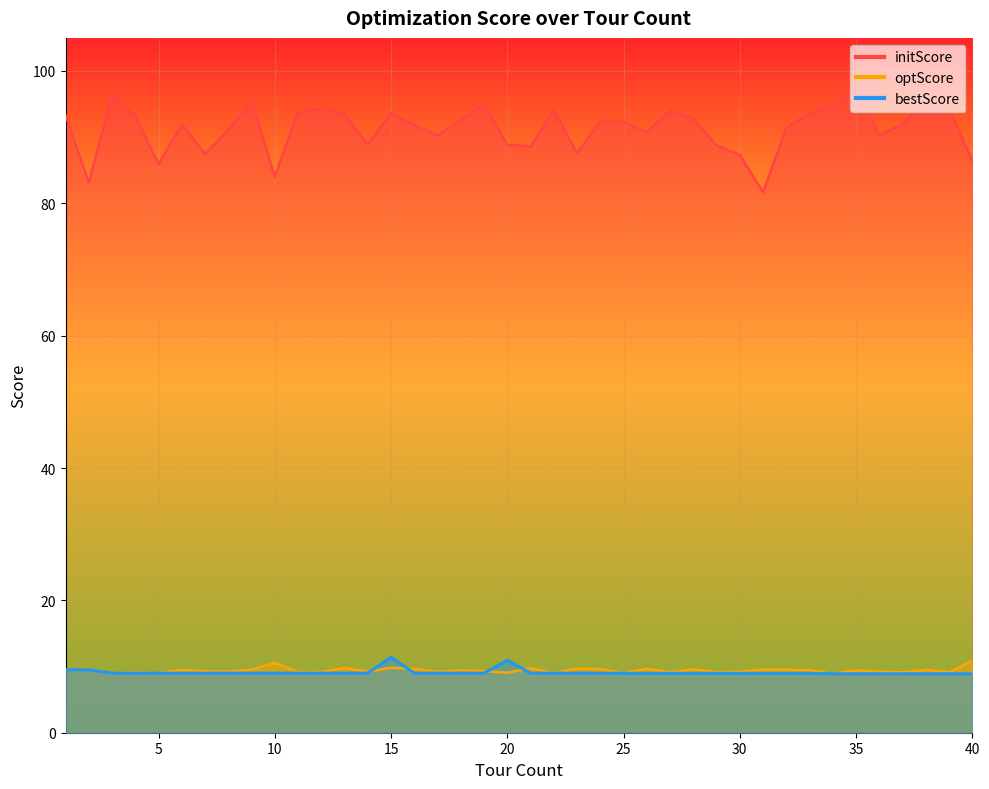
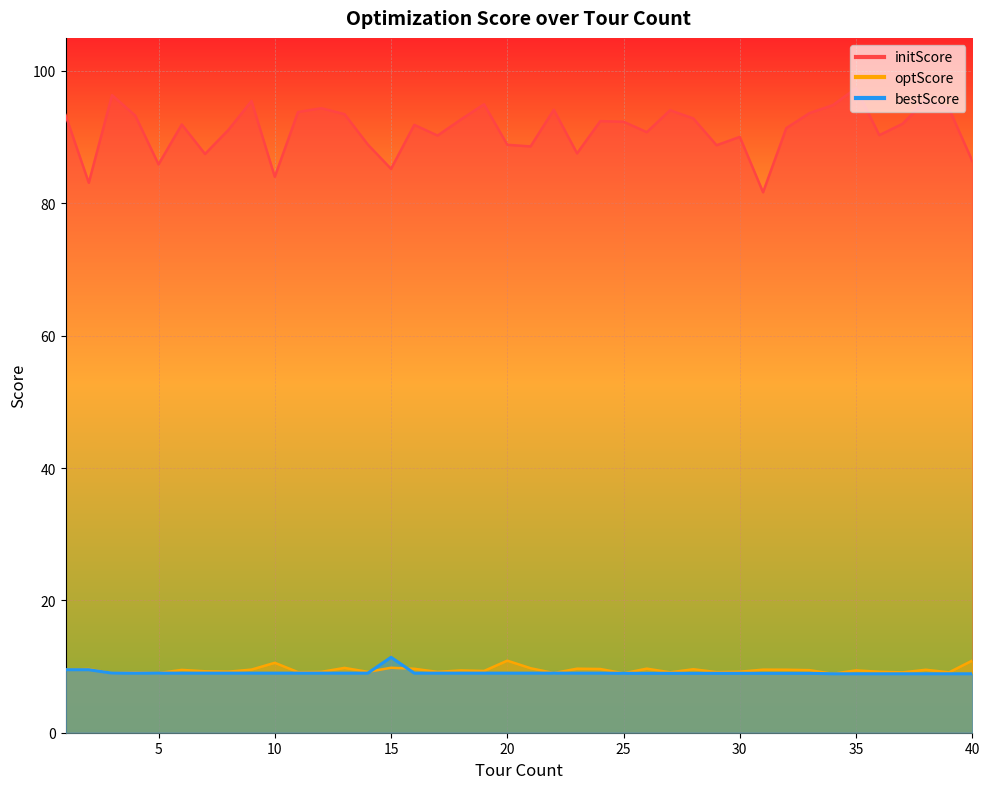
initScore, 15: 94 -> 85
optScore, 20: 9 -> 11
bestScore, 20: 11 -> 9
initScore, 30: 87 -> 90
